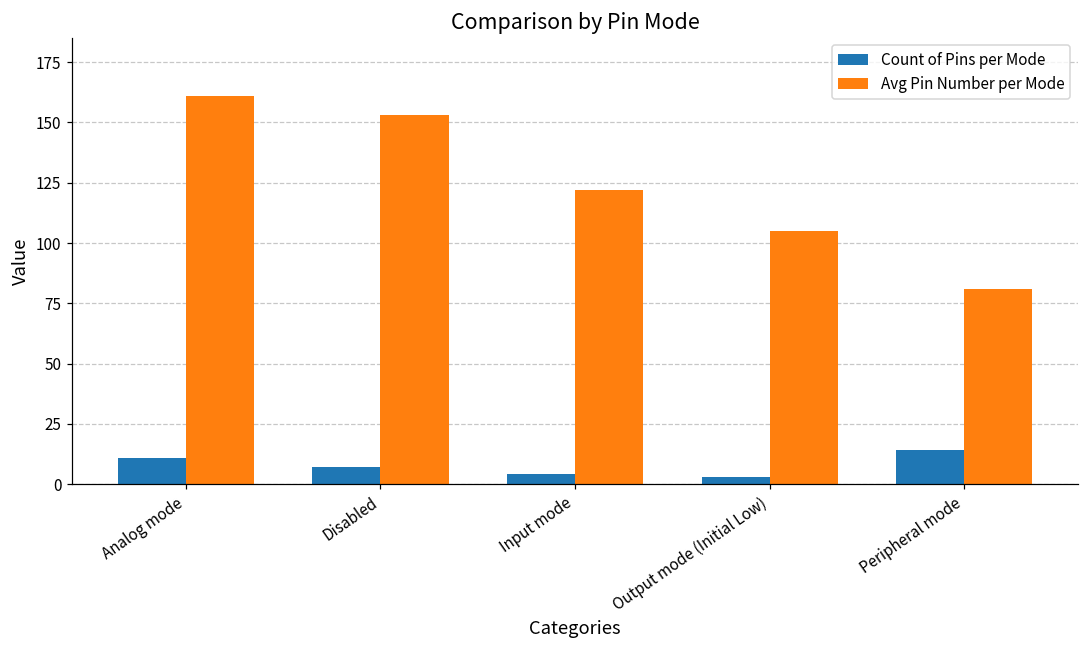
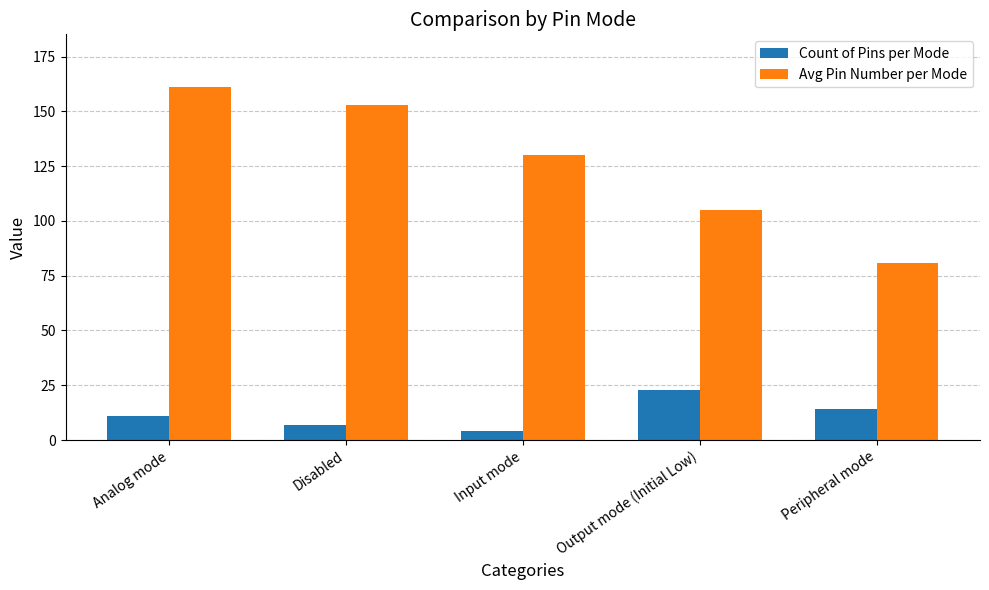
Avg Pin Number per Mode, Input mode: 122 -> 130
Count of Pins per Mode, Output mode (Initial Low): 3 -> 23
